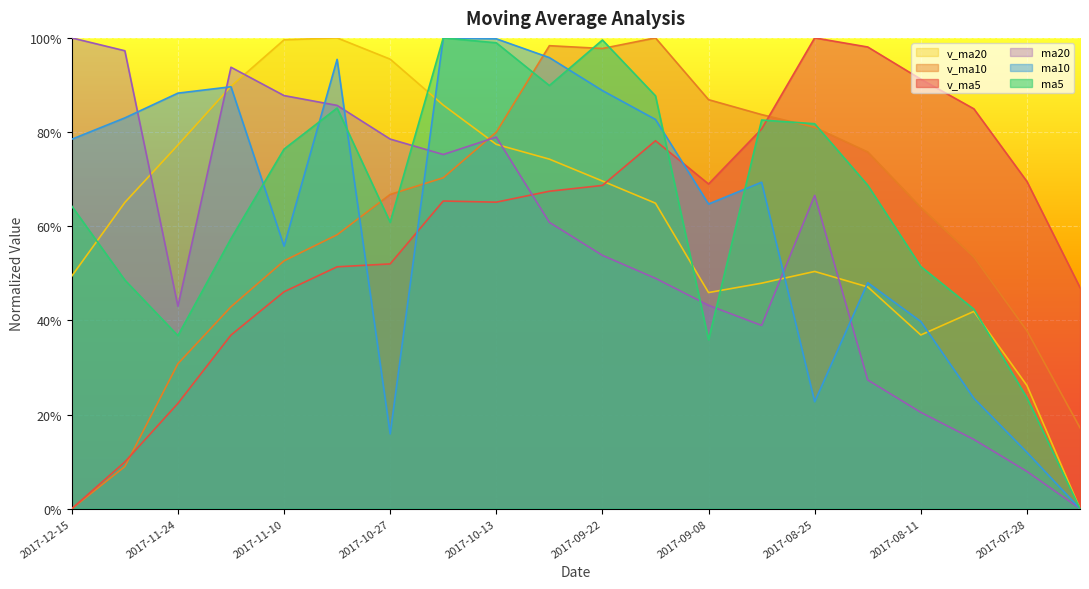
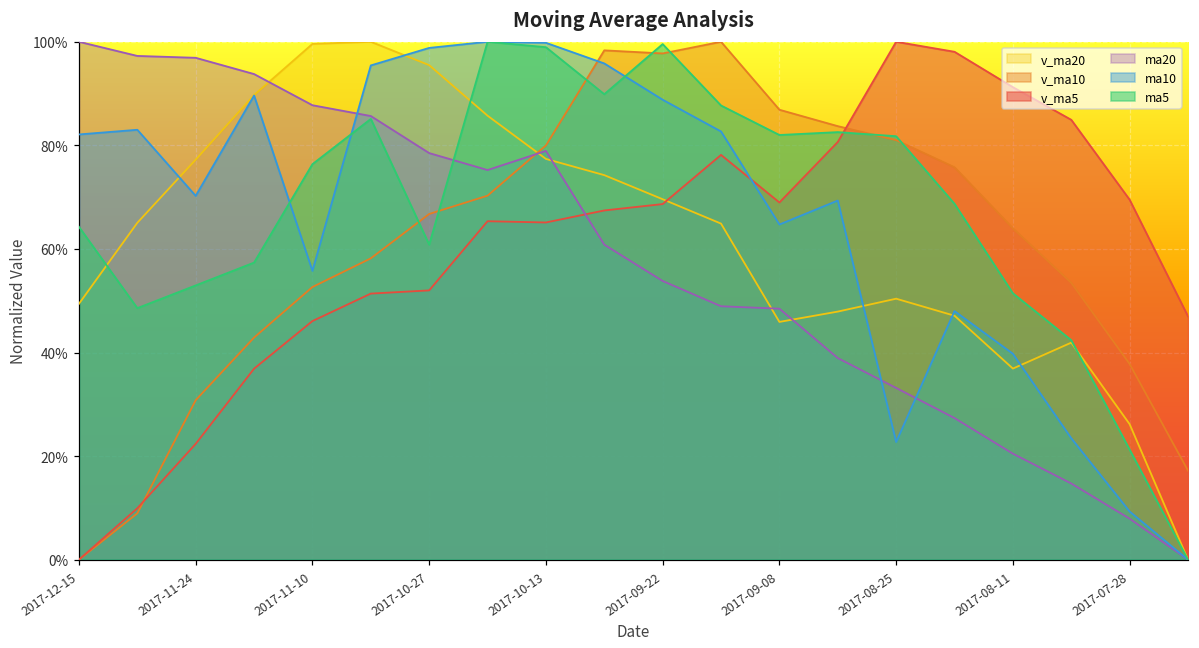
ma10, 2017-12-15: 78% -> 82%
ma20, 2017-11-24: 43% -> 97%
ma10, 2017-11-24: 88% -> 70%
ma5, 2017-11-24: 37% -> 53%
ma10, 2017-10-27: 16% -> 99%
ma20, 2017-09-08: 43% -> 48%
ma5, 2017-09-08: 36% -> 82%
ma20, 2017-08-25: 67% -> 33%
ma10, 2017-07-28: 12% -> 9%
ma5, 2017-07-28: 24% -> 21%
